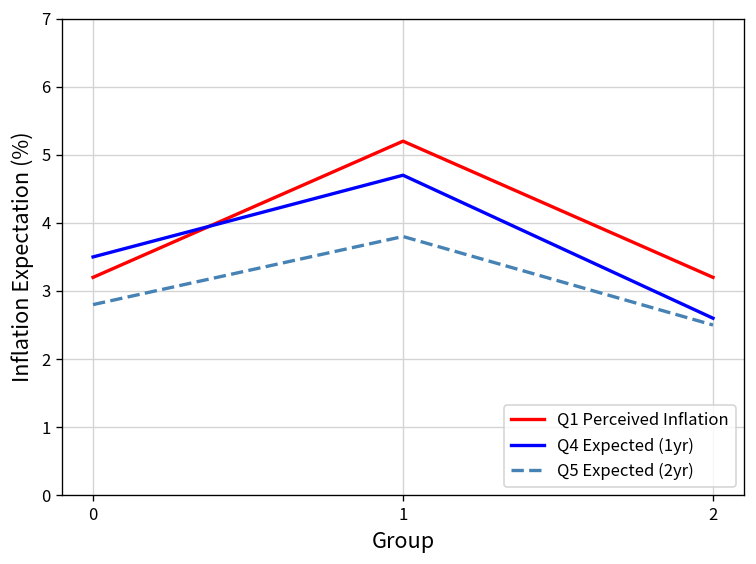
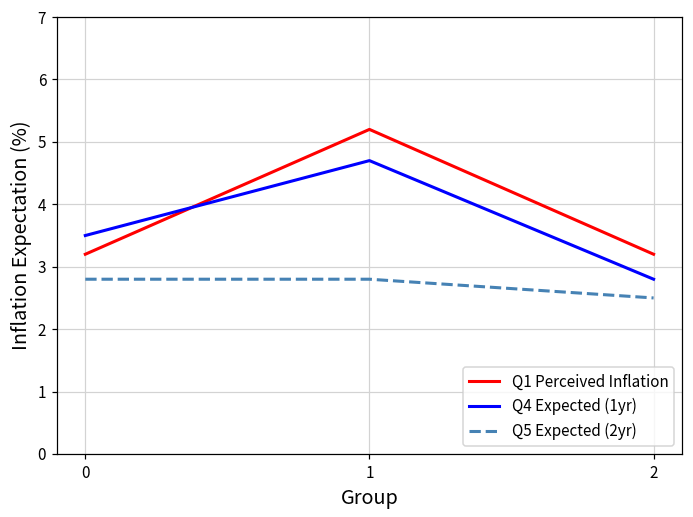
Q5 Expected (2yr), 1: 3.8 -> 2.8
Q4 Expected (1yr), 2: 2.6 -> 2.8
